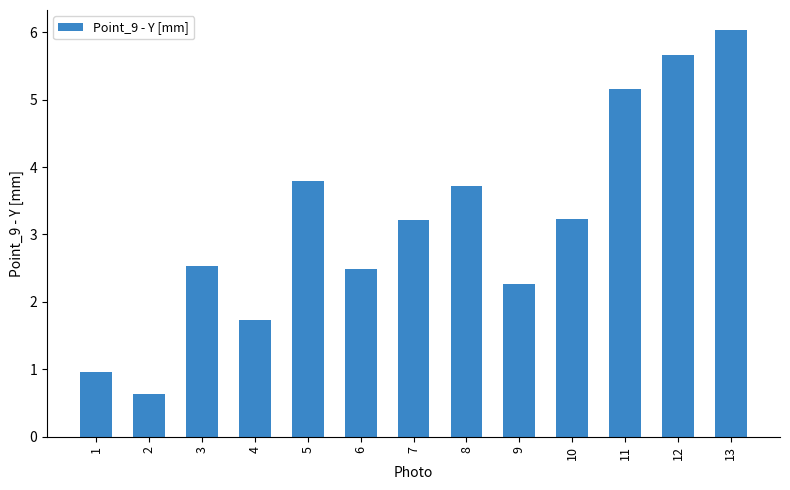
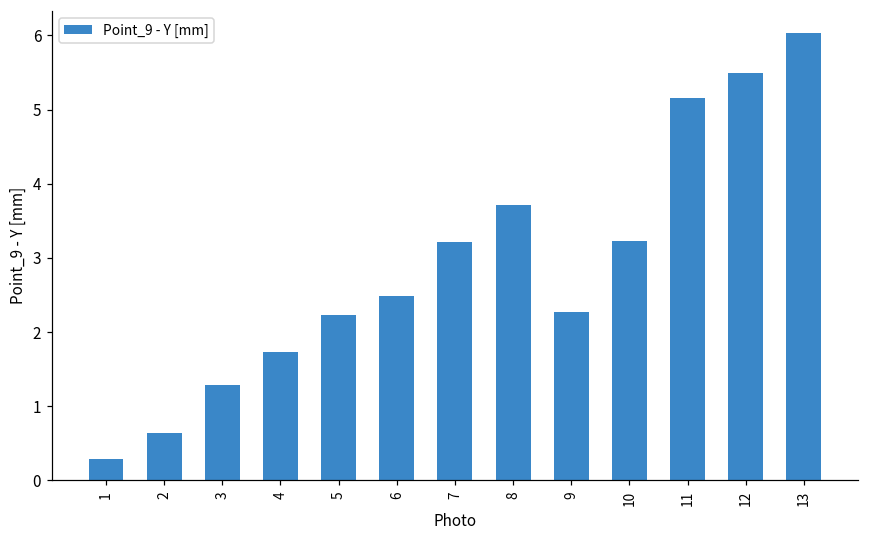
1: 1.0 -> 0.3
3: 2.5 -> 1.3
5: 3.8 -> 2.2
12: 5.7 -> 5.5
